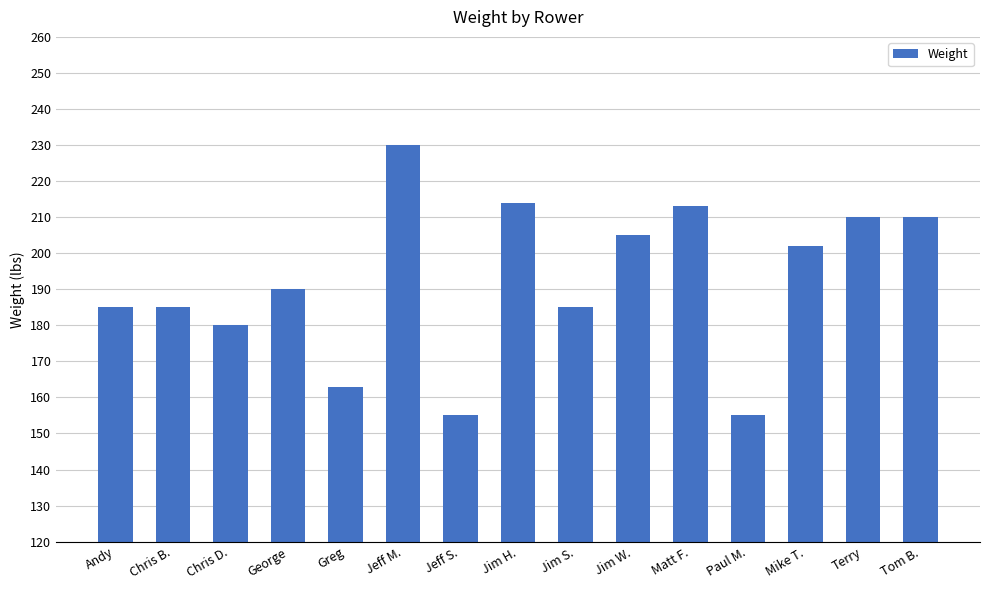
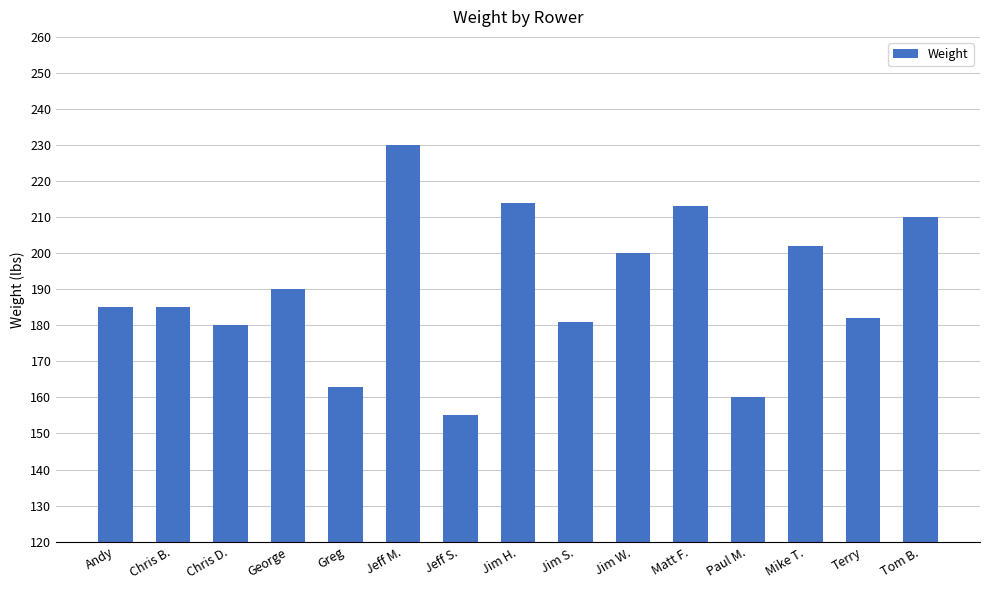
Jim S.: 185 -> 181
Jim W.: 205 -> 200
Paul M.: 155 -> 160
Terry: 210 -> 182
